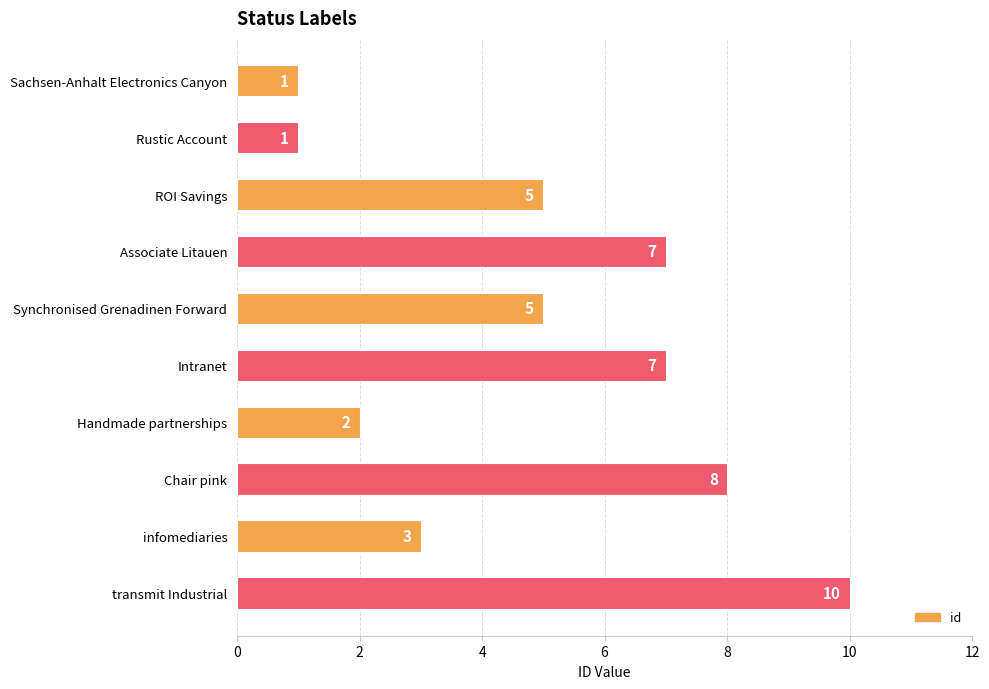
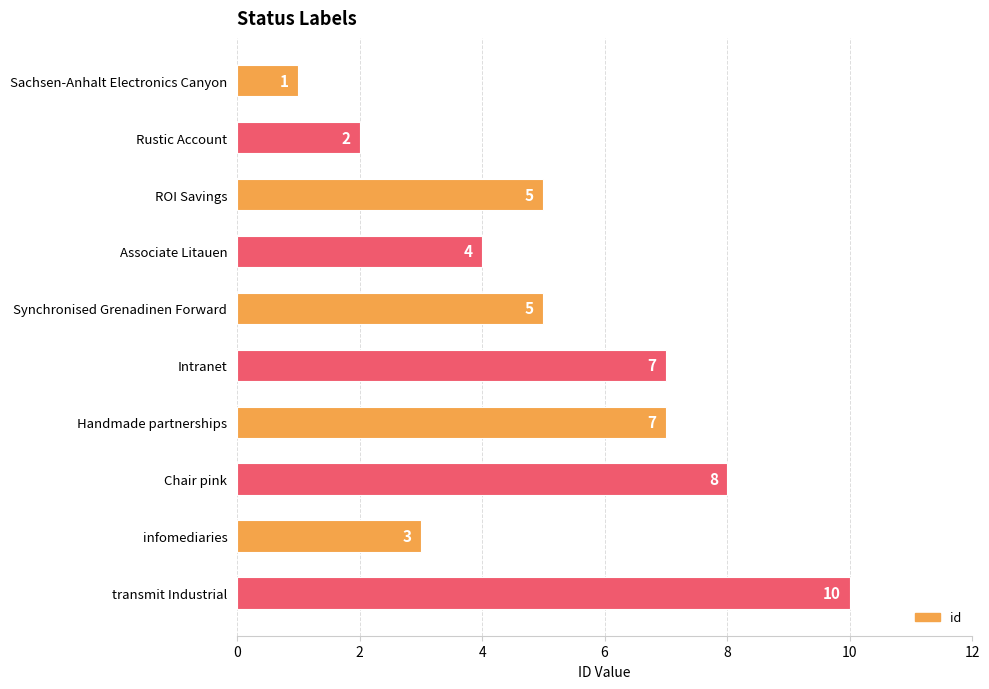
Rustic Account: 1 -> 2
Associate Litauen: 7 -> 4
Handmade partnerships: 2 -> 7
